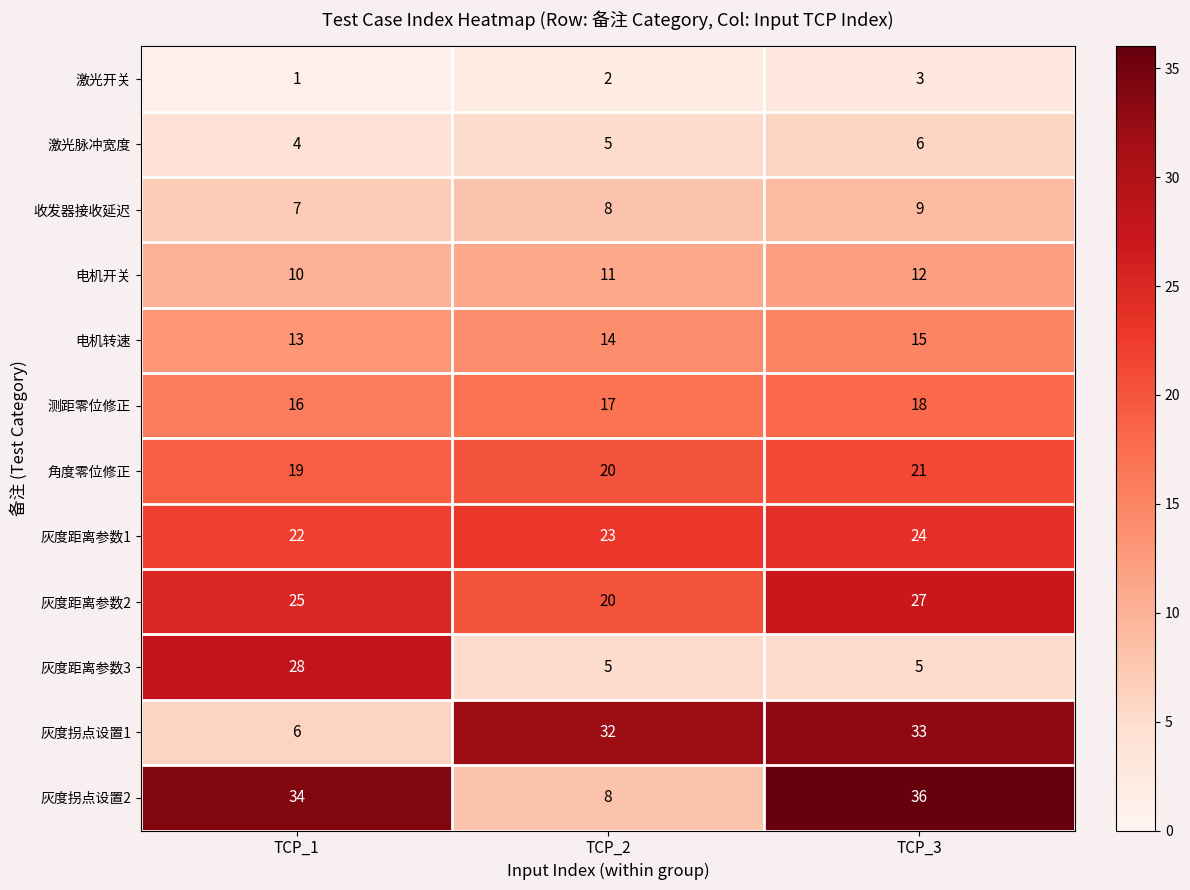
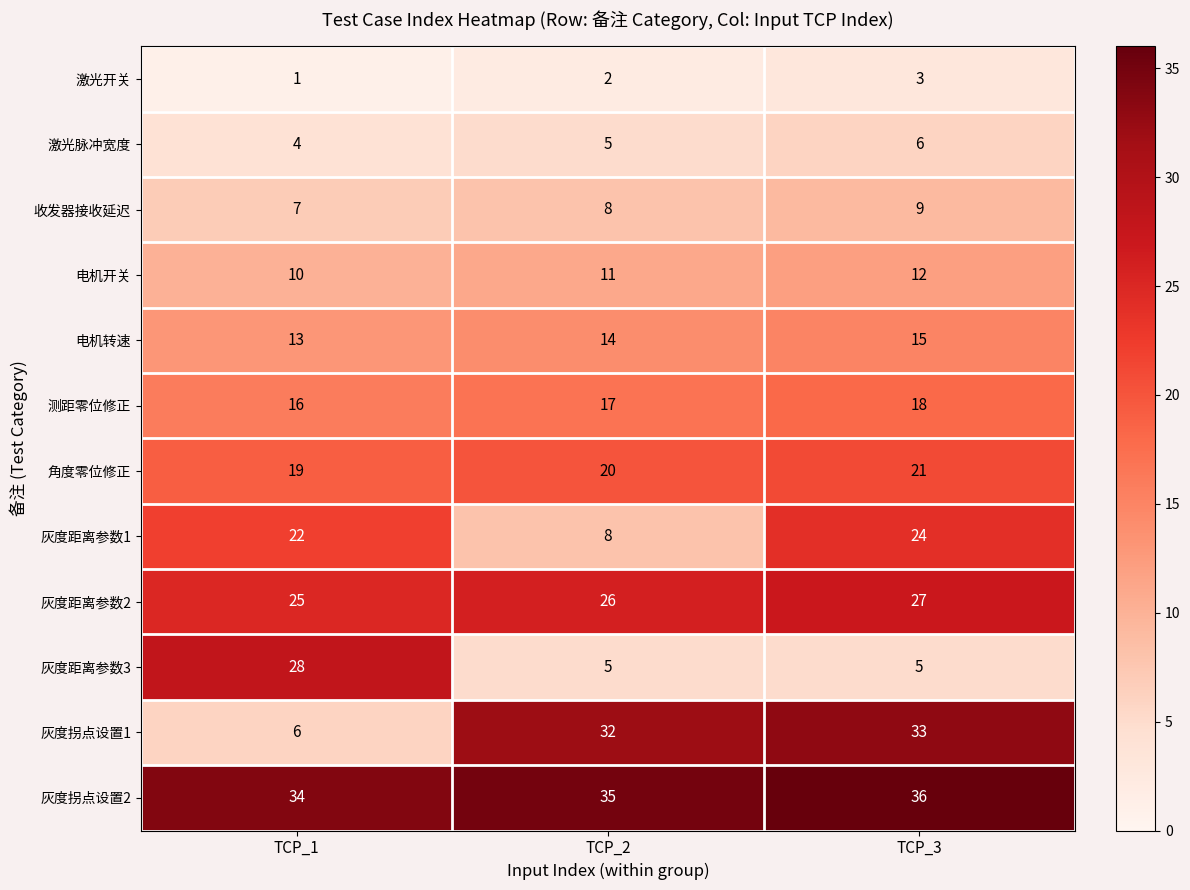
灰度距离参数1, TCP_2: 23 -> 8
灰度距离参数2, TCP_2: 20 -> 26
灰度拐点设置2, TCP_2: 8 -> 35
